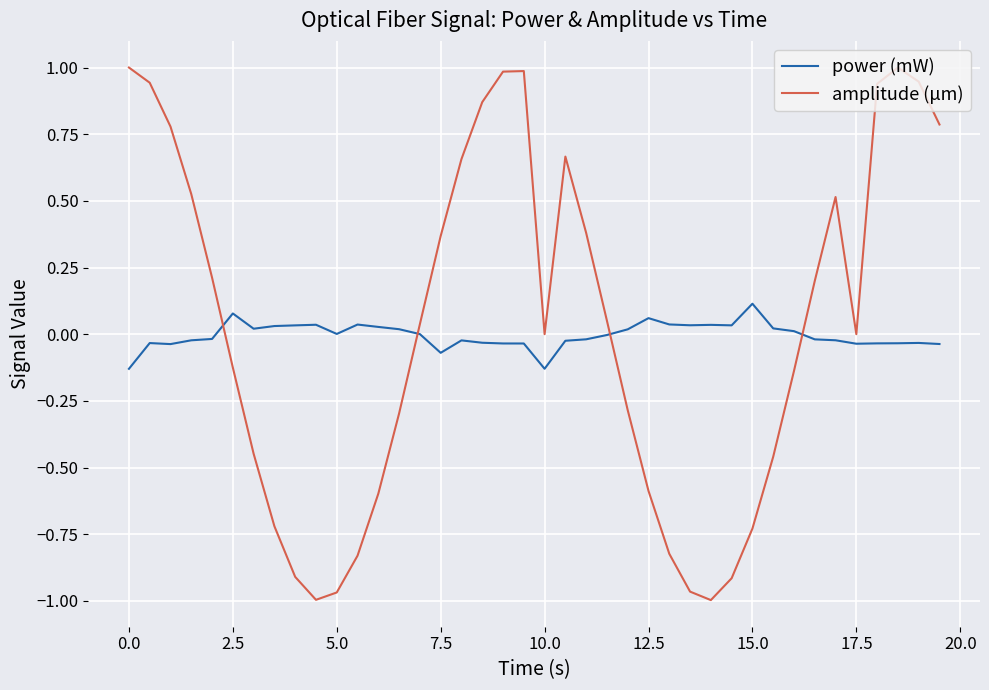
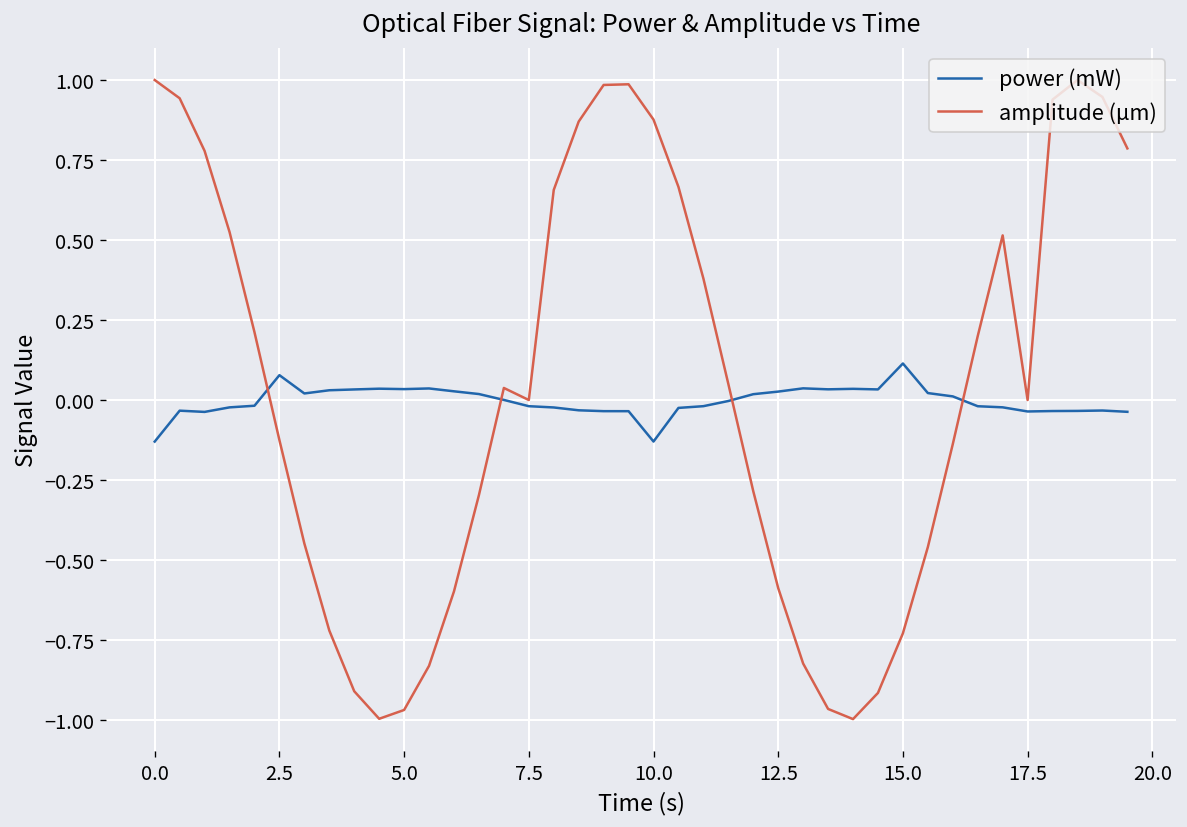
power (mW), 5.0: 0.00 -> 0.03
power (mW), 7.5: -0.07 -> -0.02
amplitude (μm), 7.5: 0.37 -> 0.00
amplitude (μm), 10.0: 0.00 -> 0.88
power (mW), 12.5: 0.06 -> 0.03
